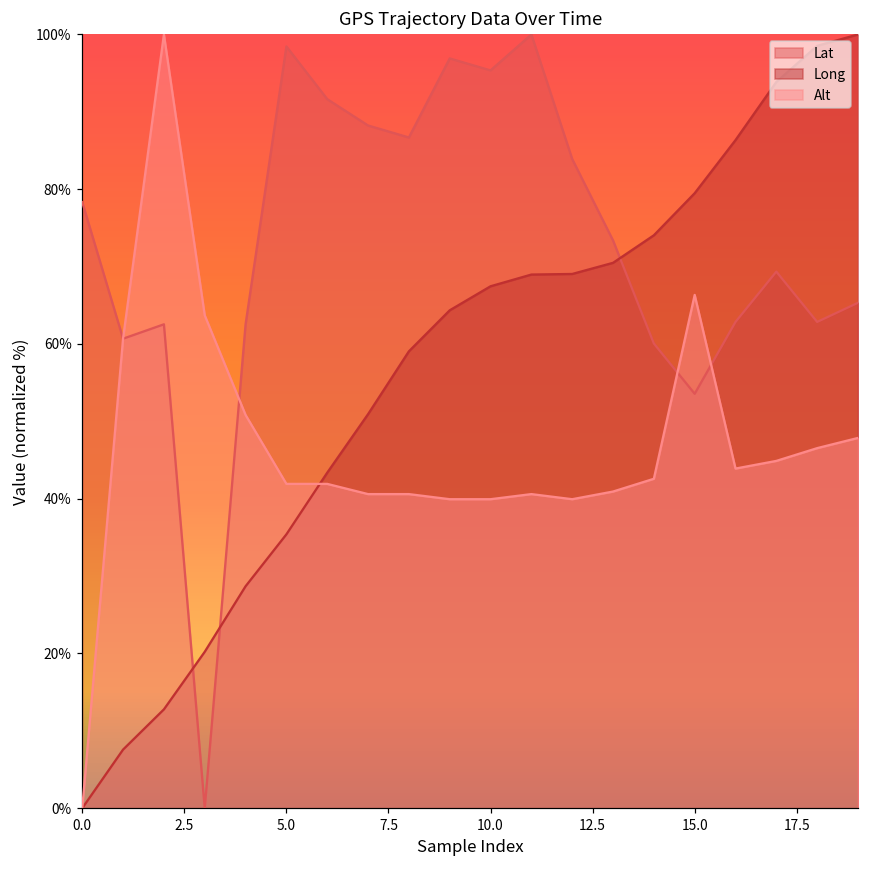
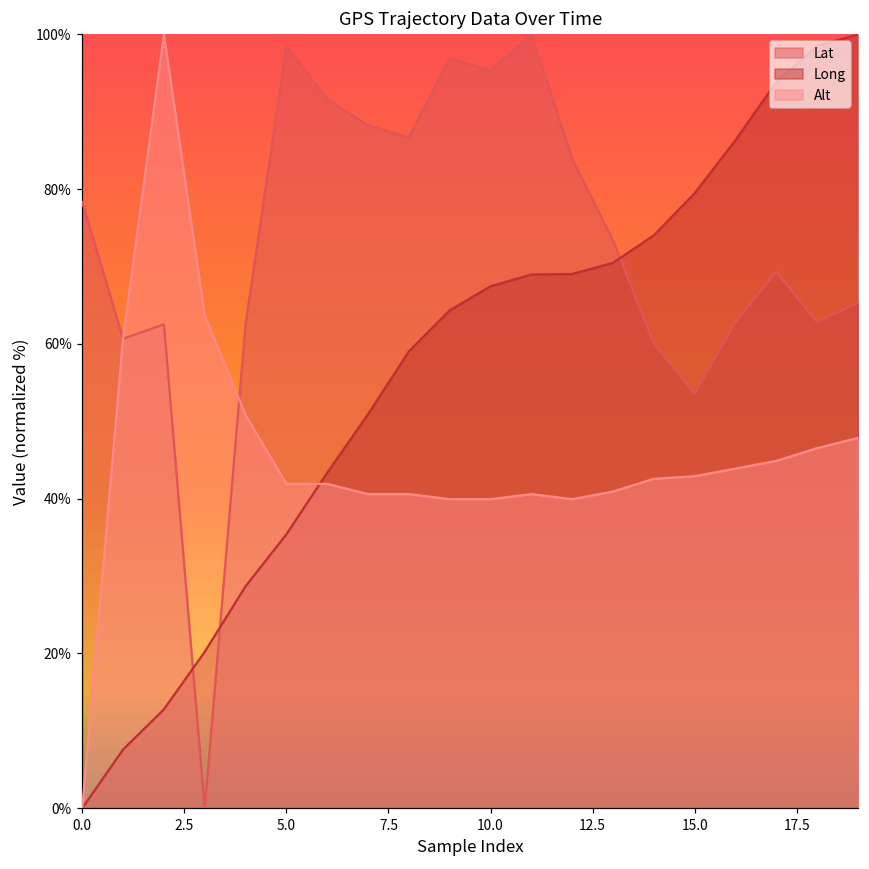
Alt, 15.0: 66% -> 43%
